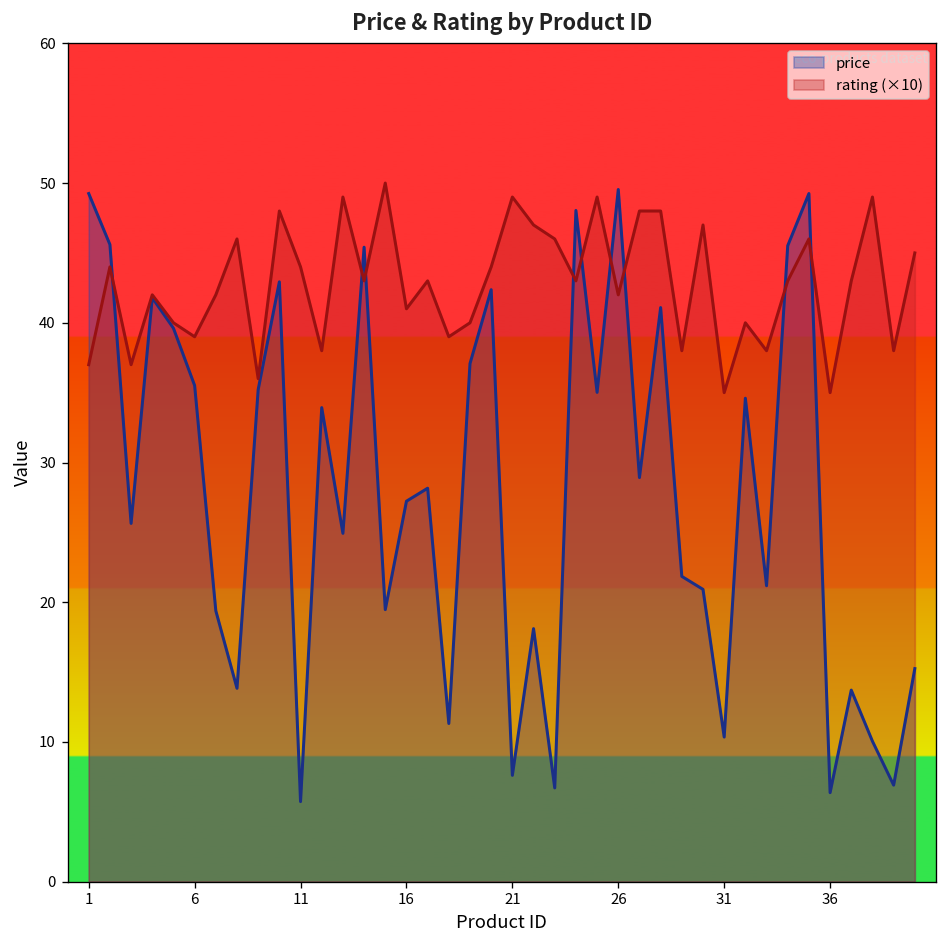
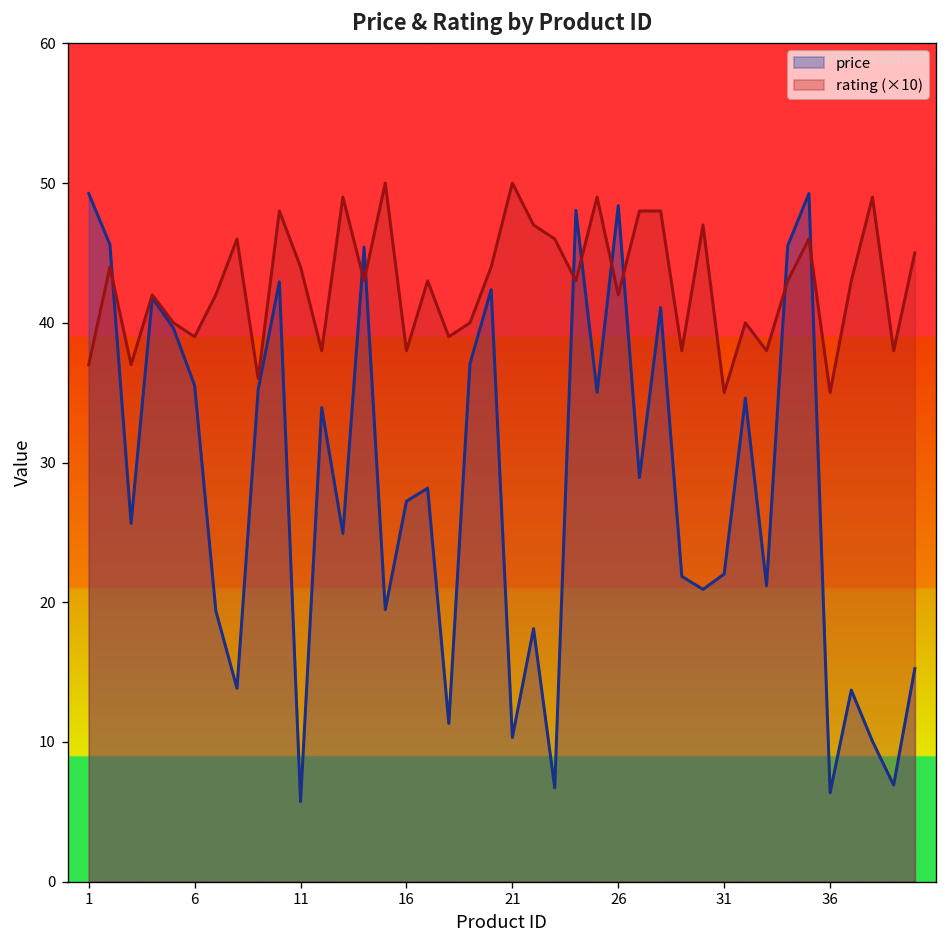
rating (×10), 16: 41.0 -> 38.0
price, 21: 7.6 -> 10.3
rating (×10), 21: 49.0 -> 50.0
price, 26: 49.5 -> 48.4
price, 31: 10.4 -> 22.0
